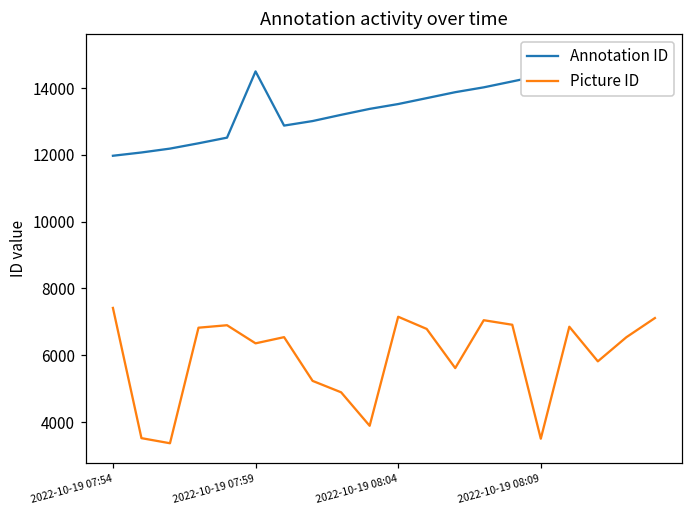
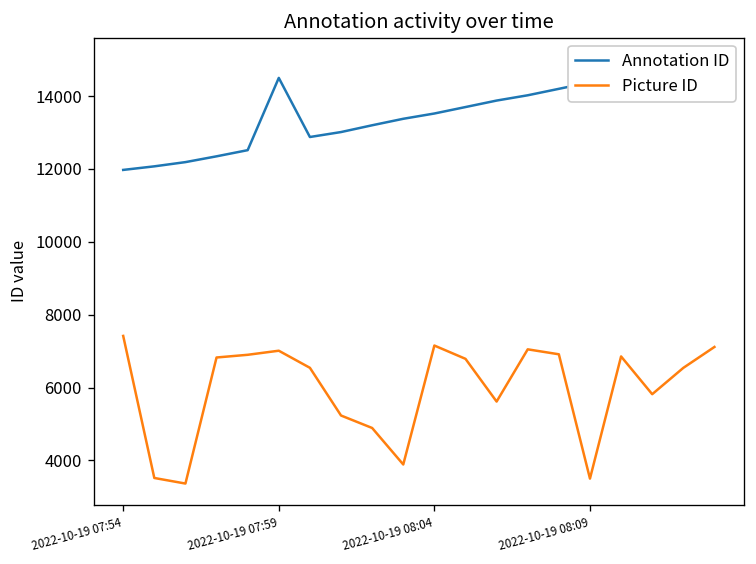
Picture ID, 2022-10-19 07:59: 6400 -> 7000
